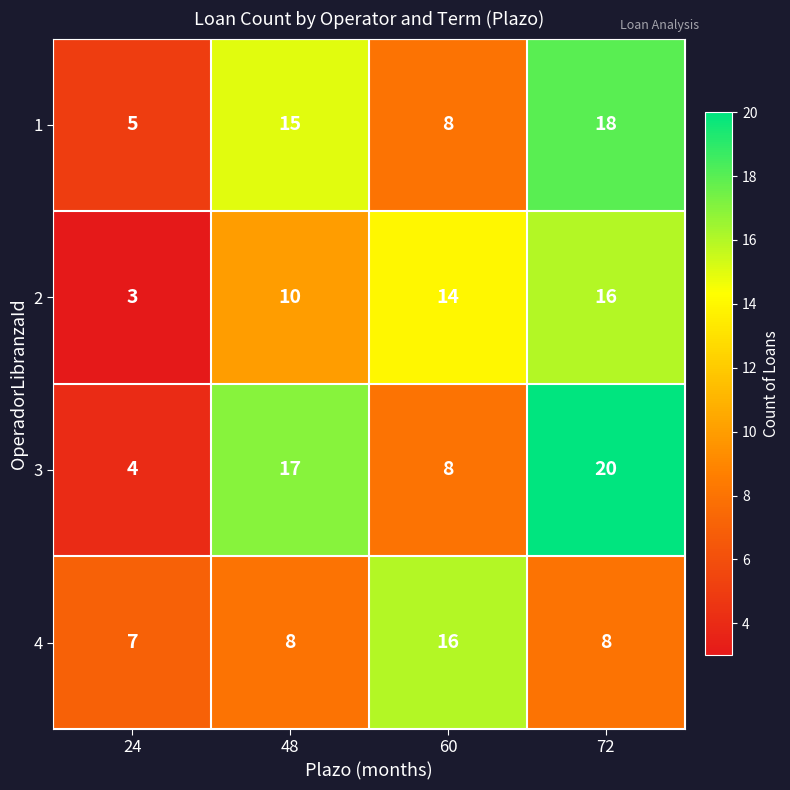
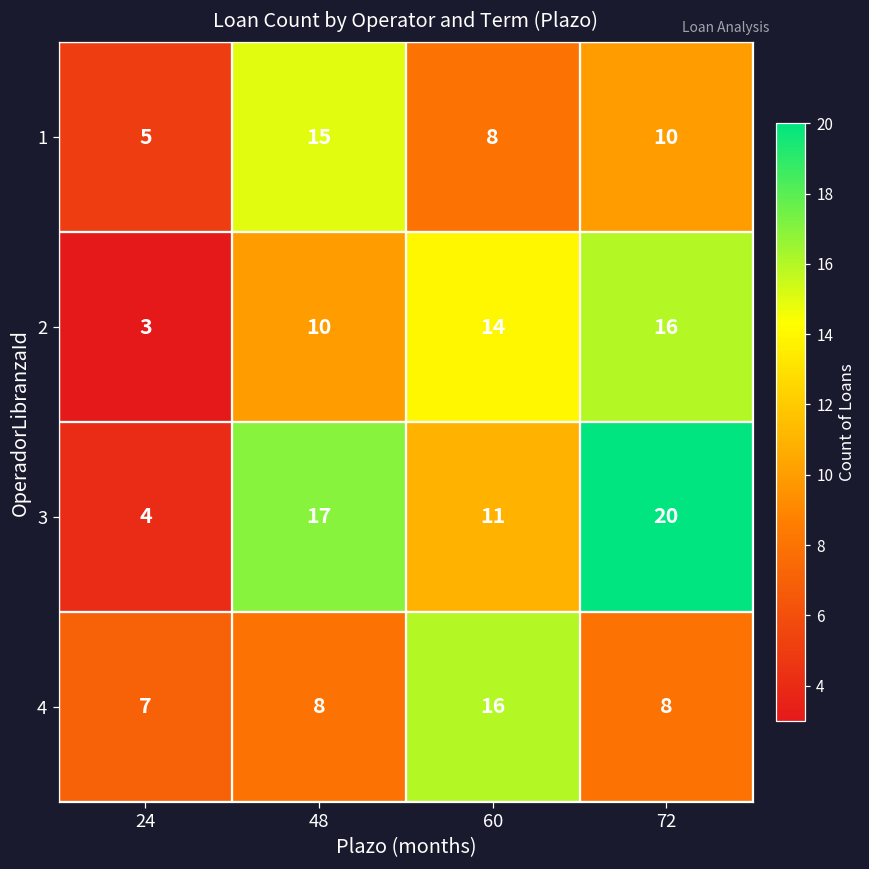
1, 72: 18 -> 10
3, 60: 8 -> 11
